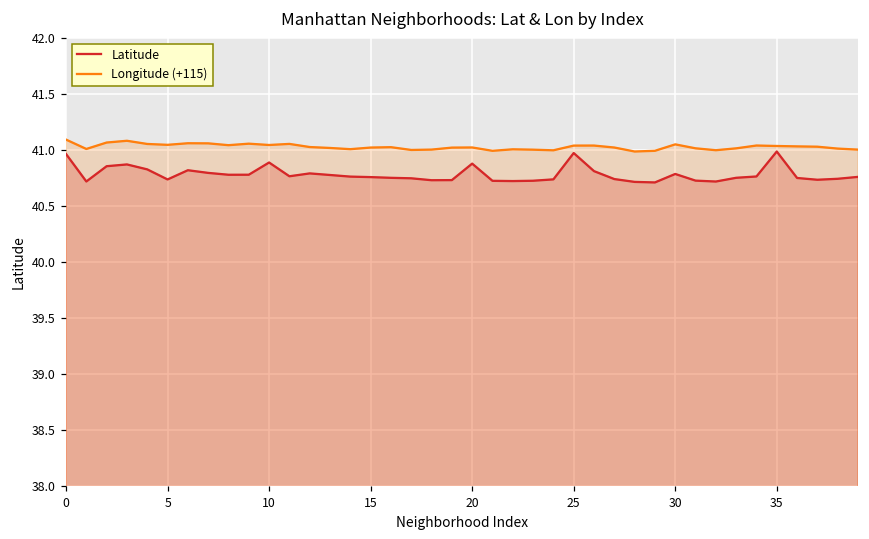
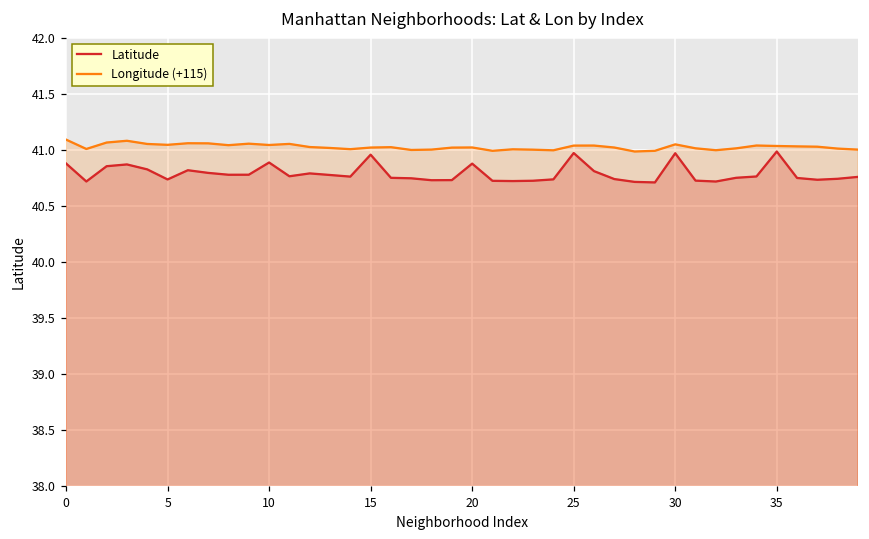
Latitude, 0: 40.96 -> 40.88
Latitude, 15: 40.75 -> 40.95
Latitude, 30: 40.78 -> 40.97
